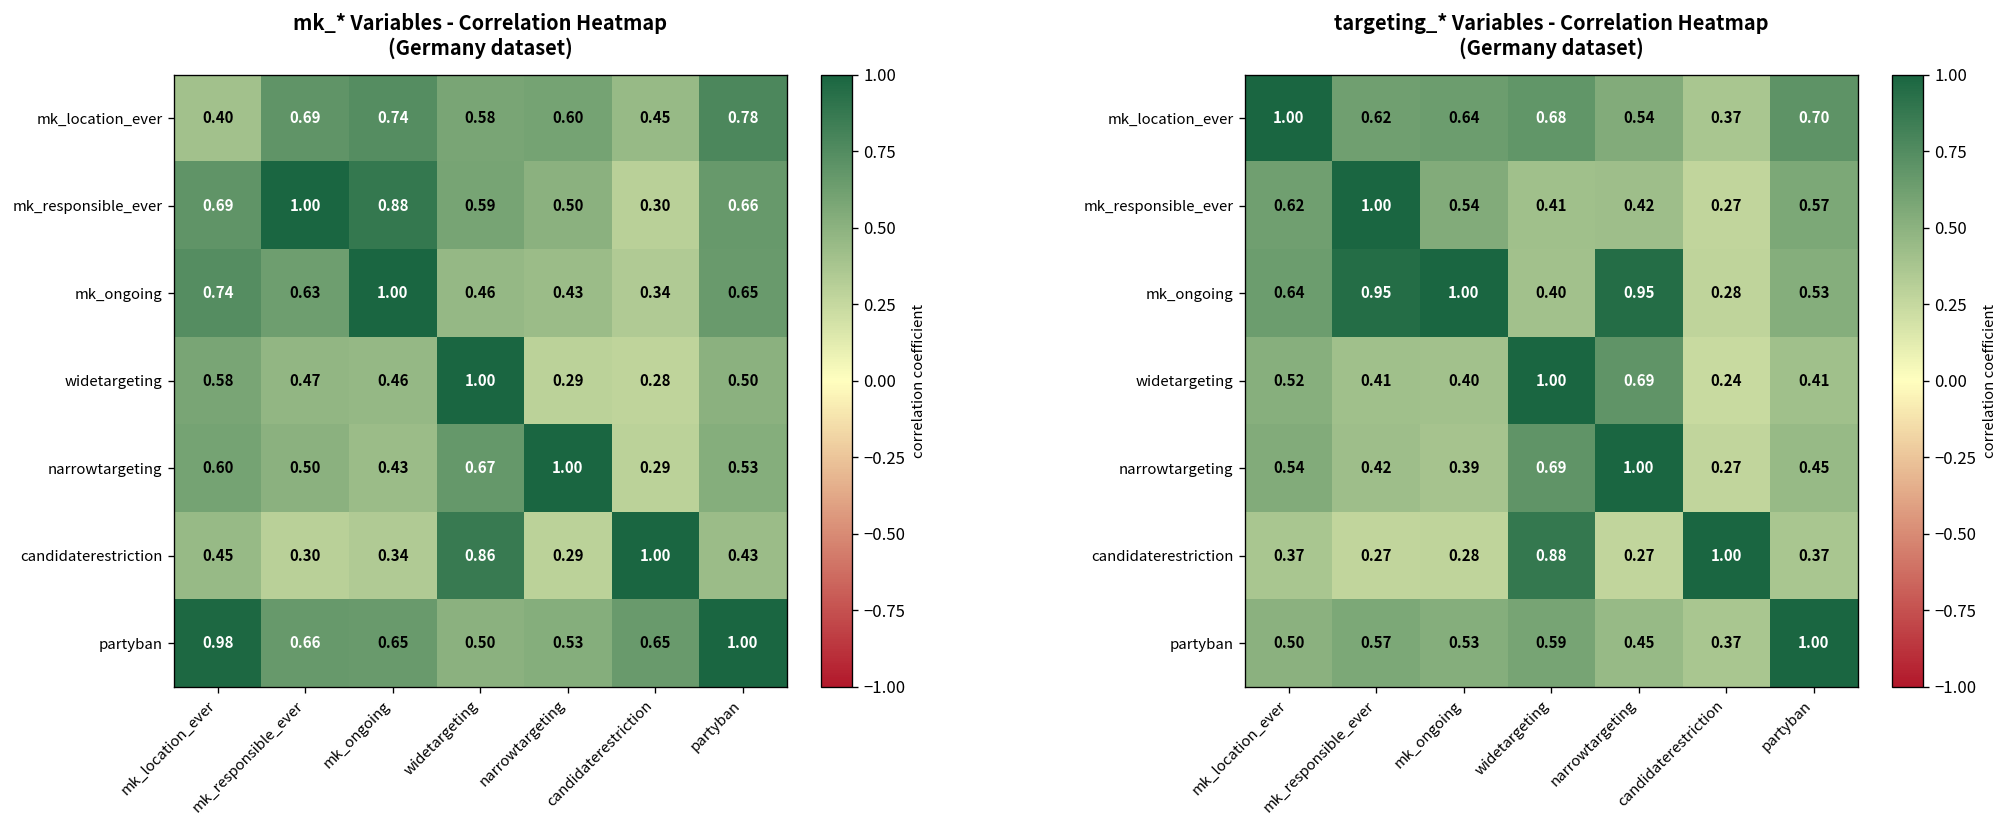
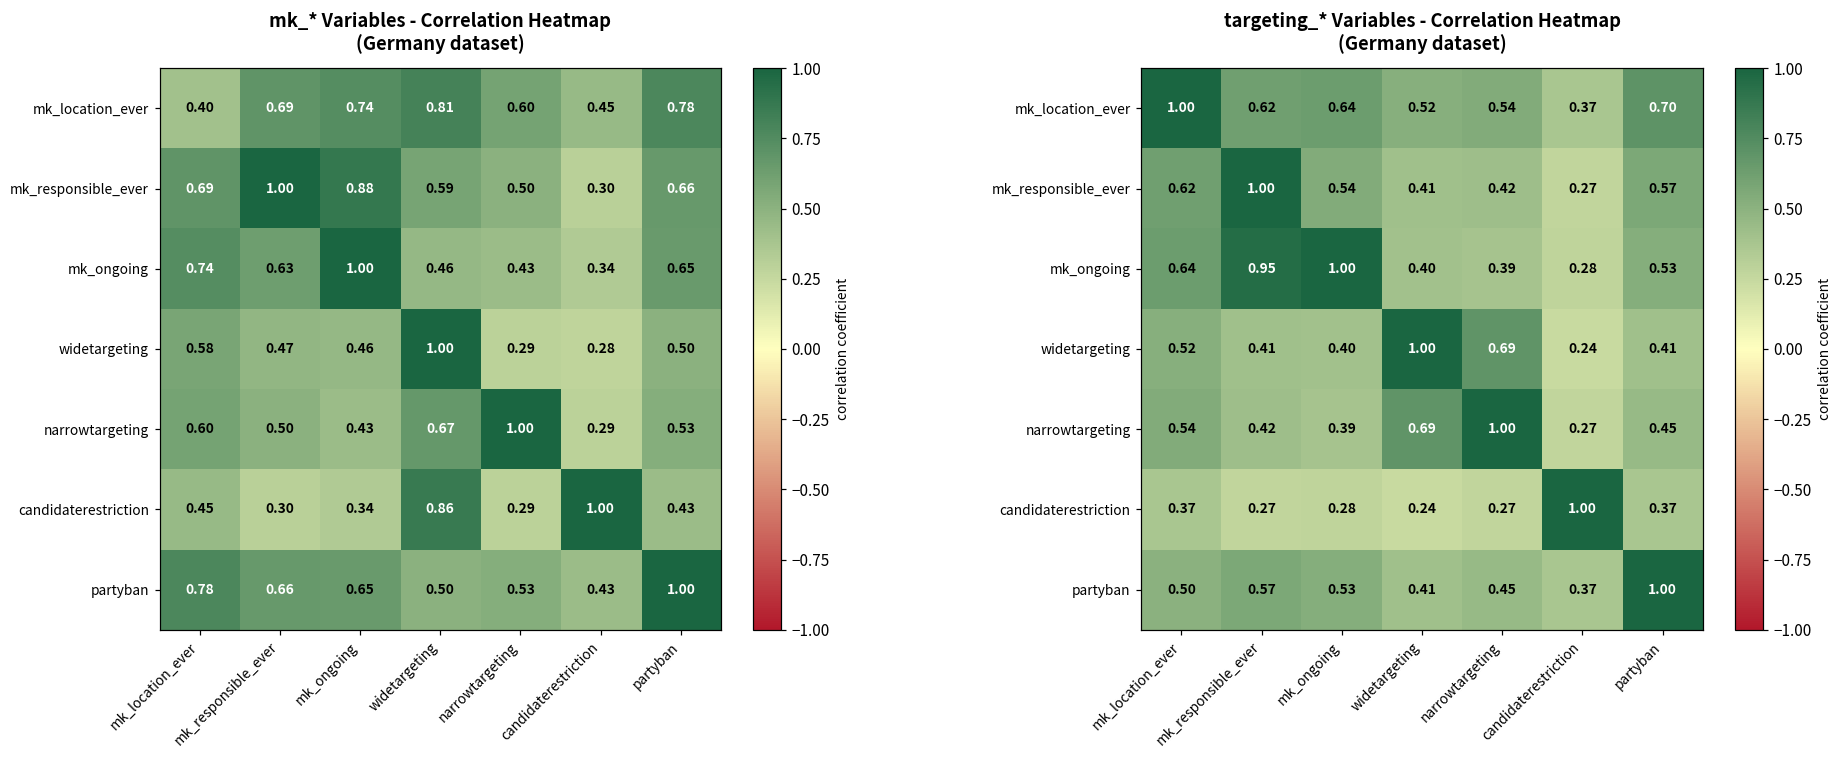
mk_* Variables - Correlation Heatmap (Germany dataset), mk_location_ever, widetargeting: 0.58 -> 0.81
mk_* Variables - Correlation Heatmap (Germany dataset), partyban, mk_location_ever: 0.98 -> 0.78
mk_* Variables - Correlation Heatmap (Germany dataset), partyban, candidaterestriction: 0.65 -> 0.43
targeting_* Variables - Correlation Heatmap (Germany dataset), mk_location_ever, widetargeting: 0.68 -> 0.52
targeting_* Variables - Correlation Heatmap (Germany dataset), mk_ongoing, narrowtargeting: 0.95 -> 0.39
targeting_* Variables - Correlation Heatmap (Germany dataset), candidaterestriction, widetargeting: 0.88 -> 0.24
targeting_* Variables - Correlation Heatmap (Germany dataset), partyban, widetargeting: 0.59 -> 0.41
